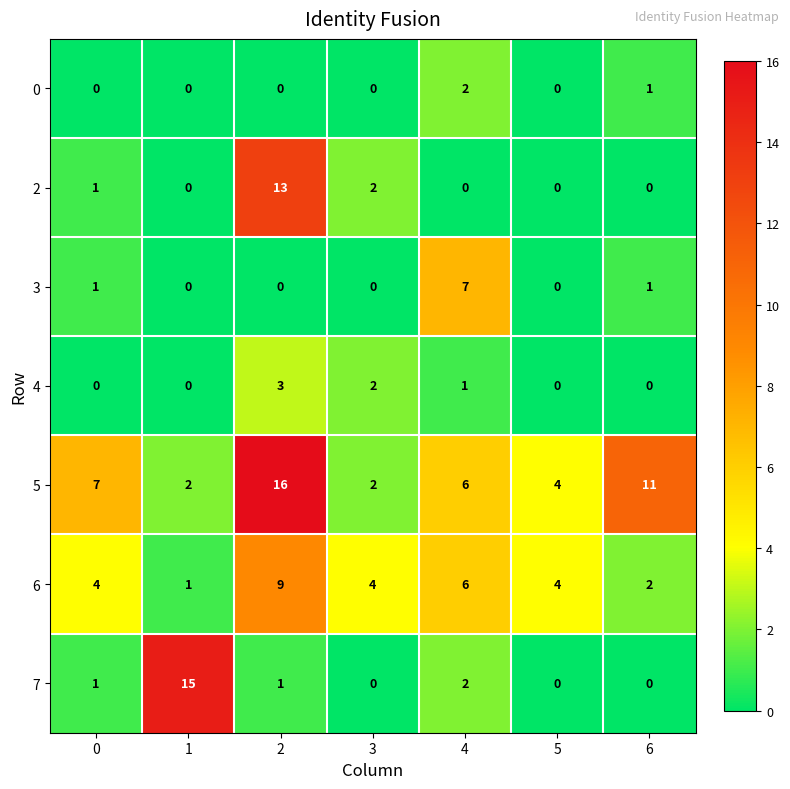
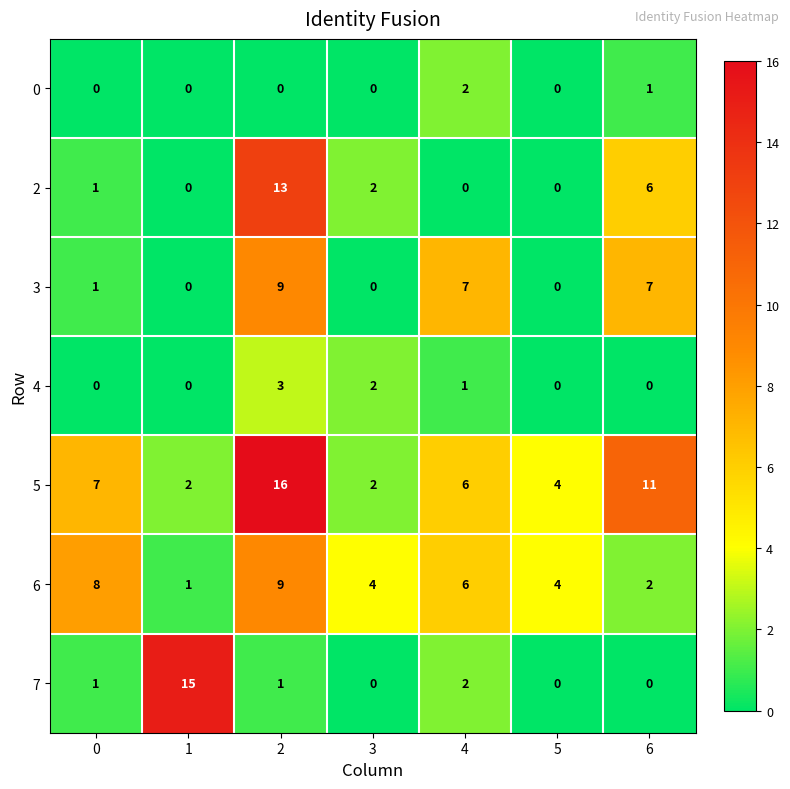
2, 6: 0 -> 6
3, 2: 0 -> 9
3, 6: 1 -> 7
6, 0: 4 -> 8
